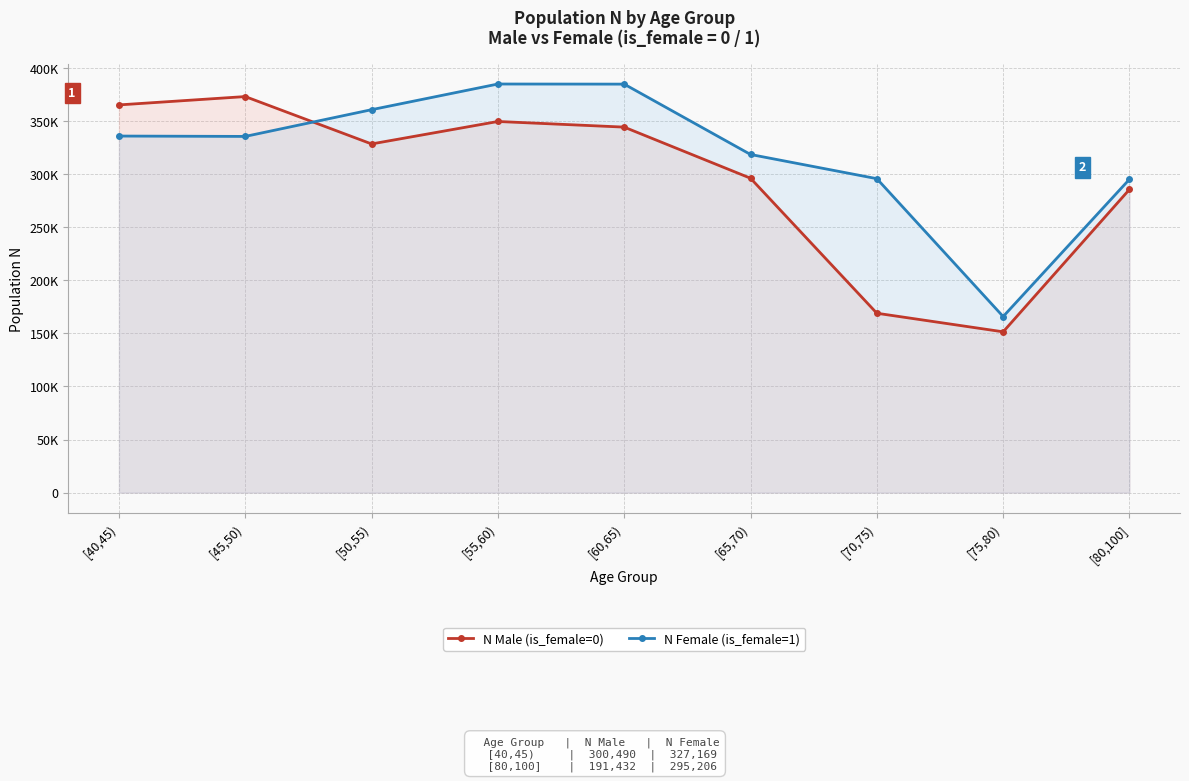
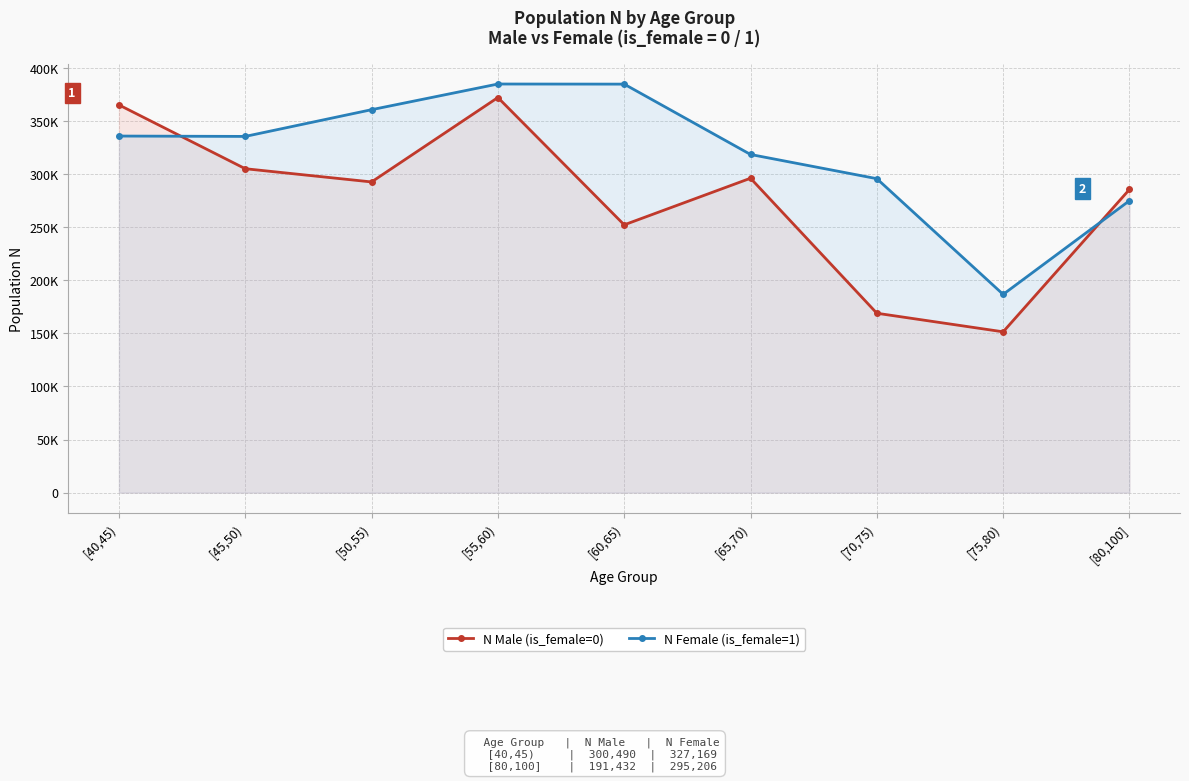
N Male (is_female=0), [45,50): 373000 -> 305000
N Male (is_female=0), [50,55): 328000 -> 293000
N Male (is_female=0), [55,60): 350000 -> 372000
N Male (is_female=0), [60,65): 344000 -> 252000
N Female (is_female=1), [75,80): 166000 -> 187000
N Female (is_female=1), [80,100]: 295000 -> 275000
